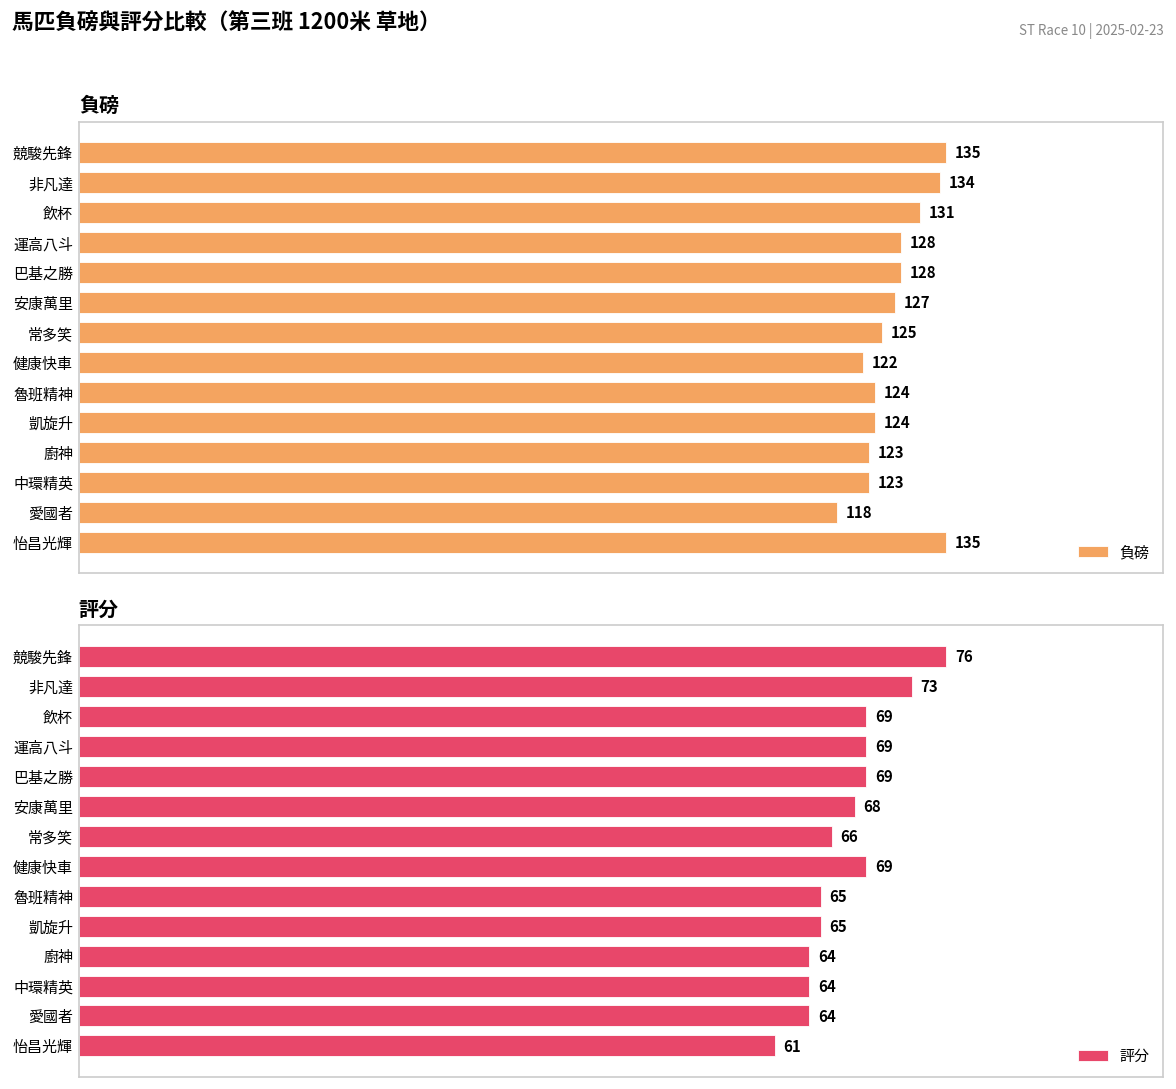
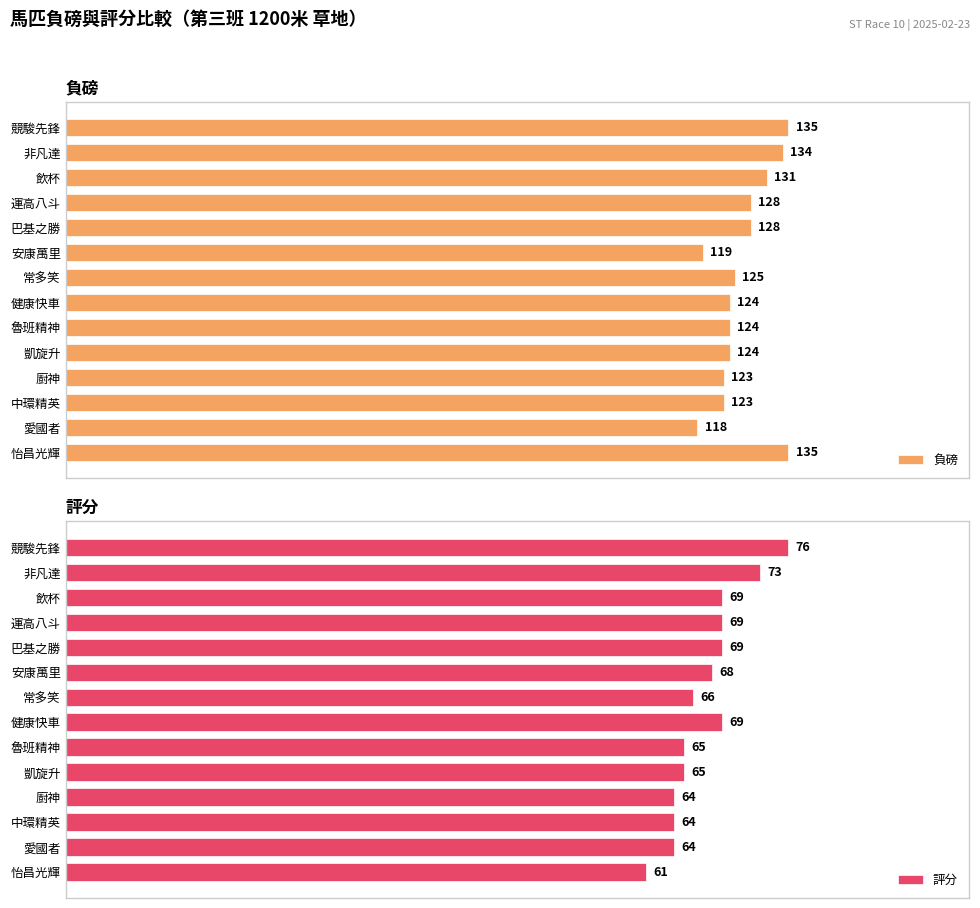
負磅, 安康萬里: 127 -> 119
負磅, 健康快車: 122 -> 124
